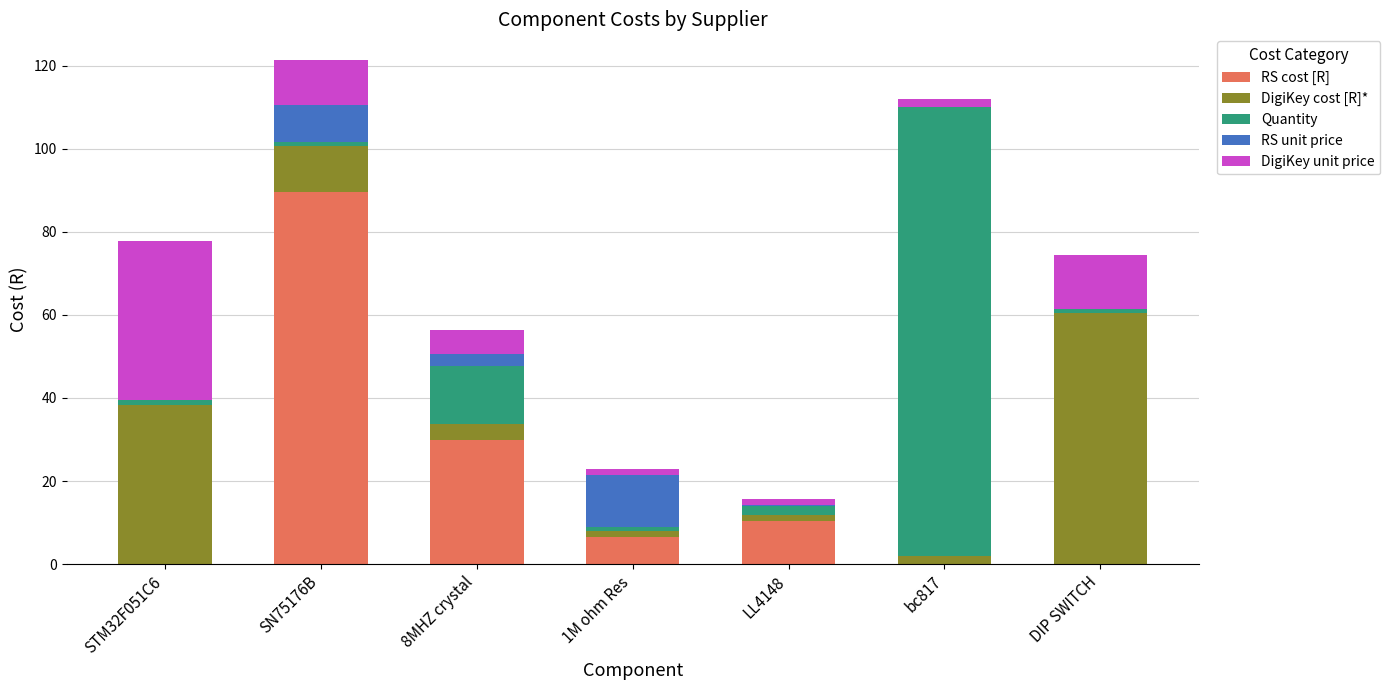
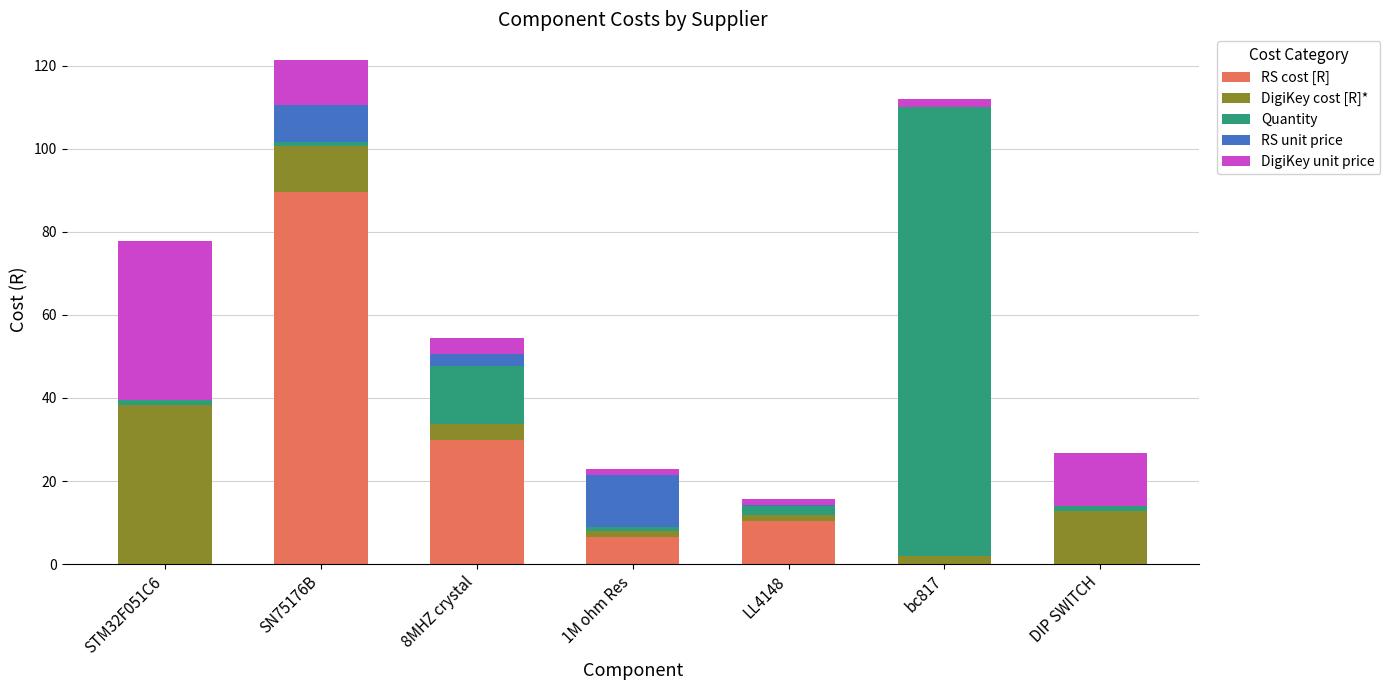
DigiKey unit price, 8MHZ crystal: 6 -> 4
DigiKey cost [R]*, DIP SWITCH: 60 -> 13
